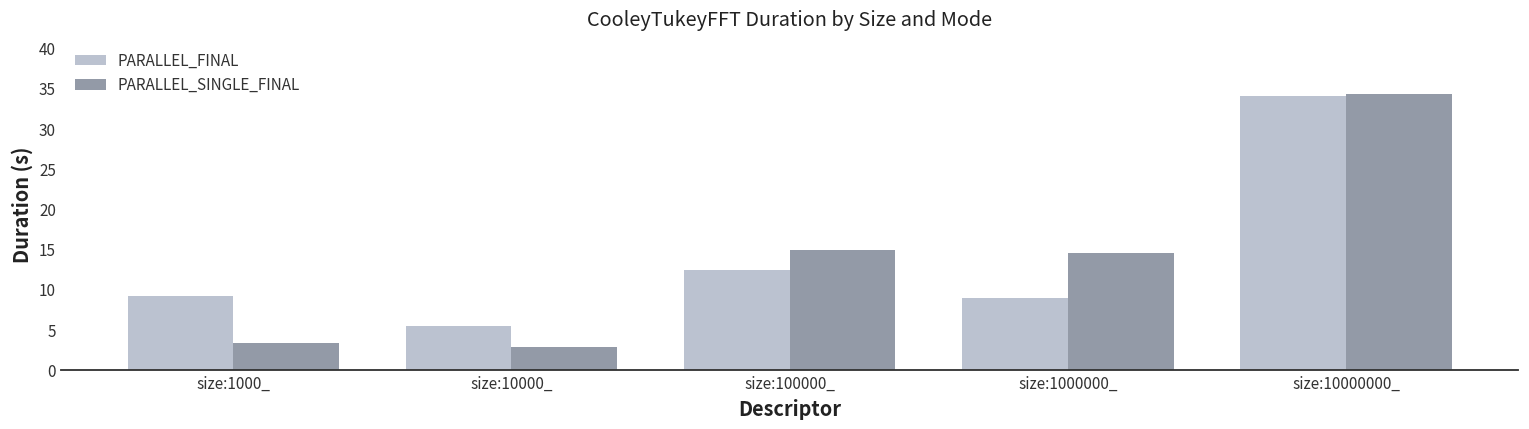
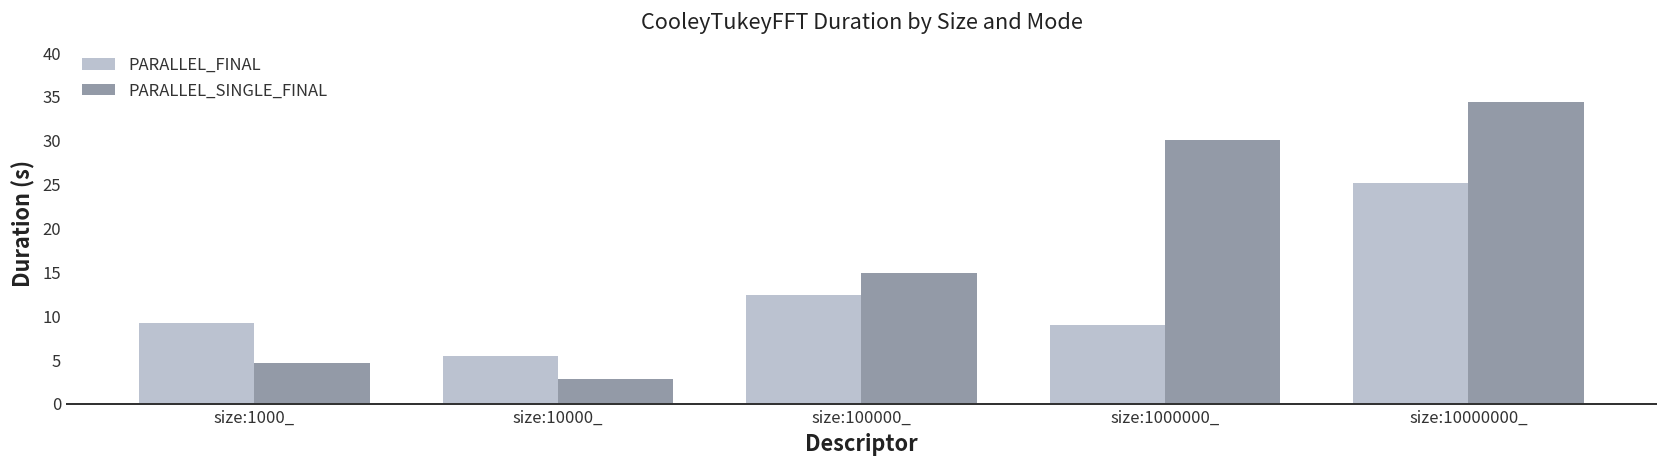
PARALLEL_SINGLE_FINAL, size:1000_: 3 -> 5
PARALLEL_SINGLE_FINAL, size:1000000_: 15 -> 30
PARALLEL_FINAL, size:10000000_: 34 -> 25
